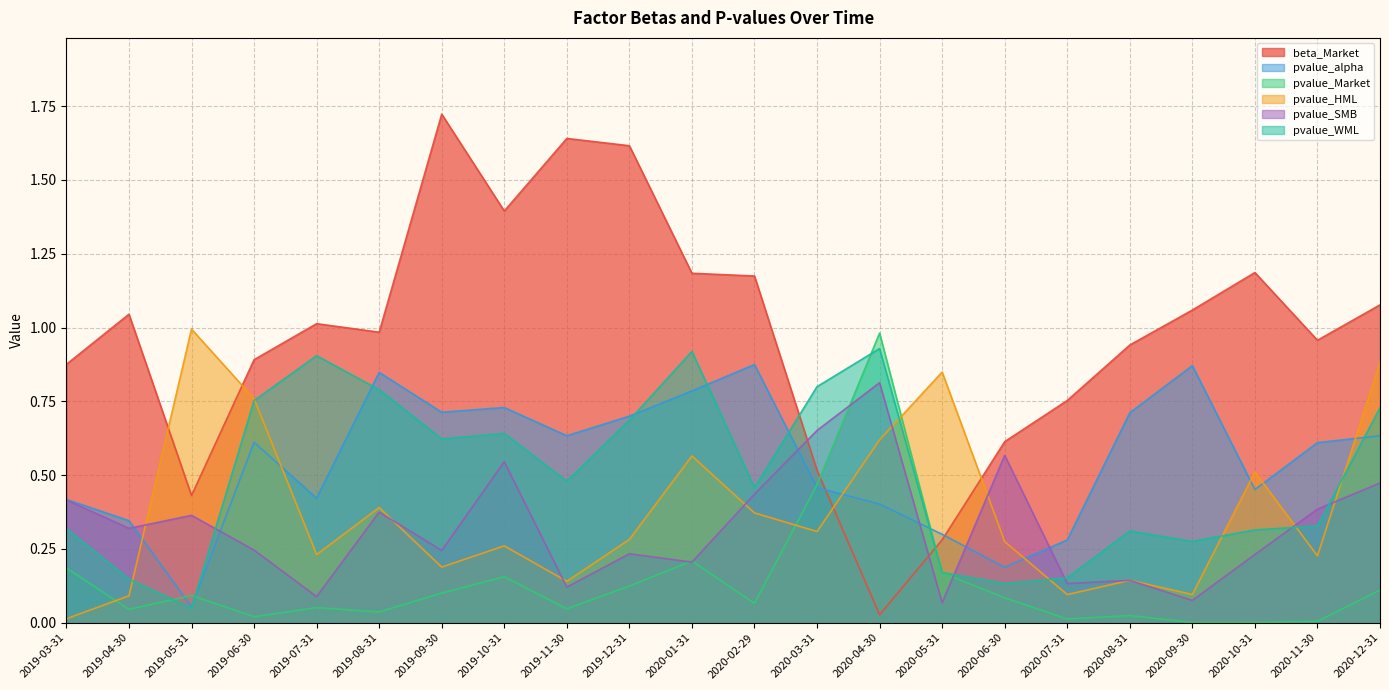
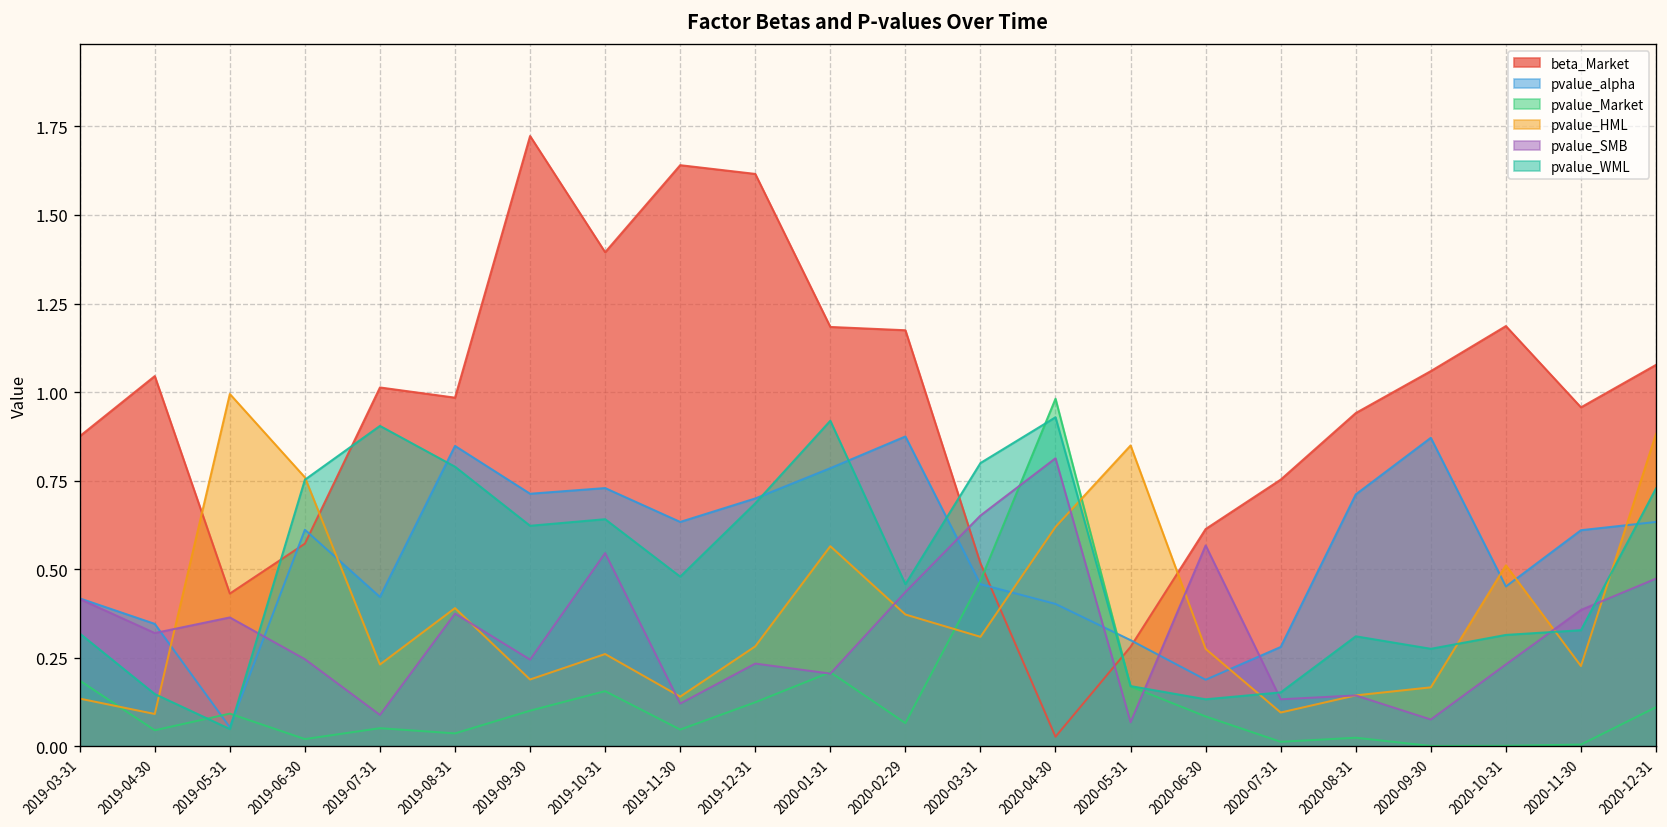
pvalue_HML, 2019-03-31: 0.01 -> 0.13
beta_Market, 2019-06-30: 0.89 -> 0.57
pvalue_HML, 2020-09-30: 0.10 -> 0.17
